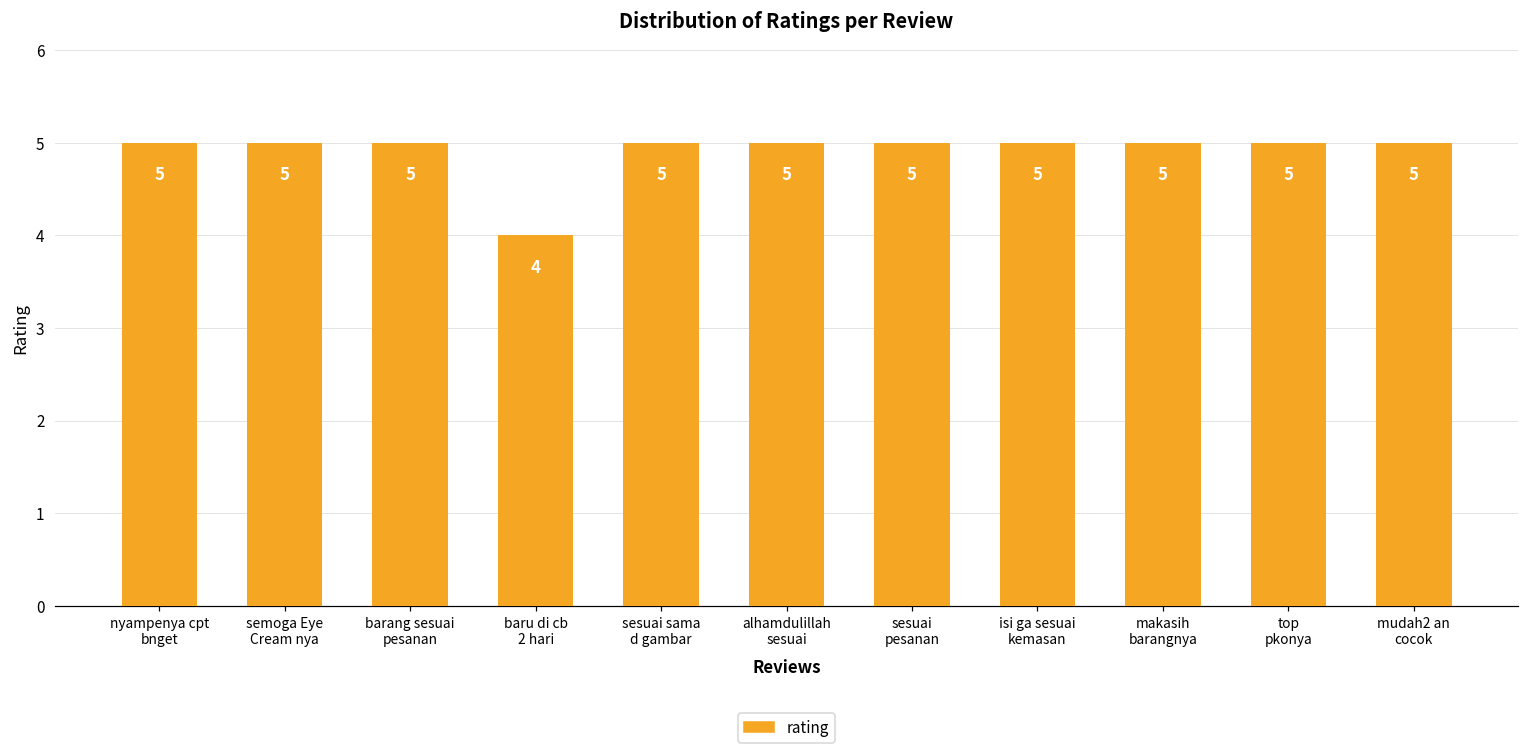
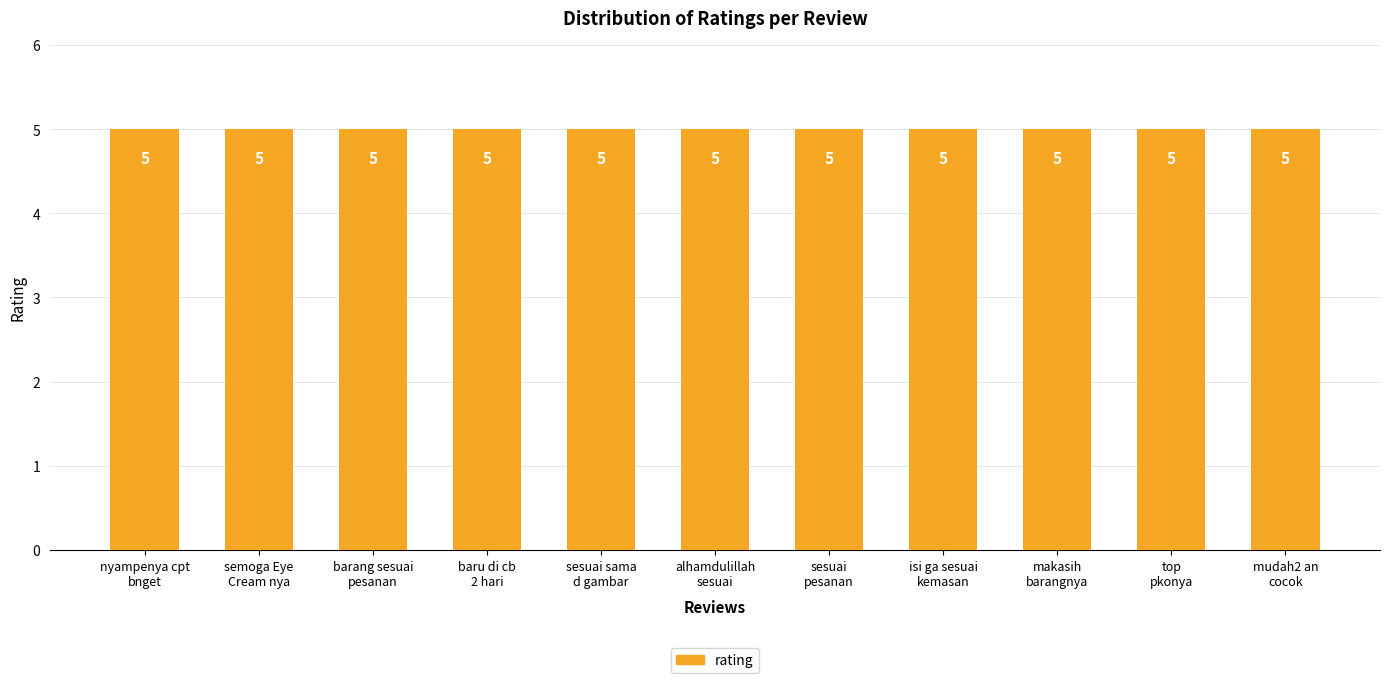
baru di cb 2 hari: 4 -> 5
